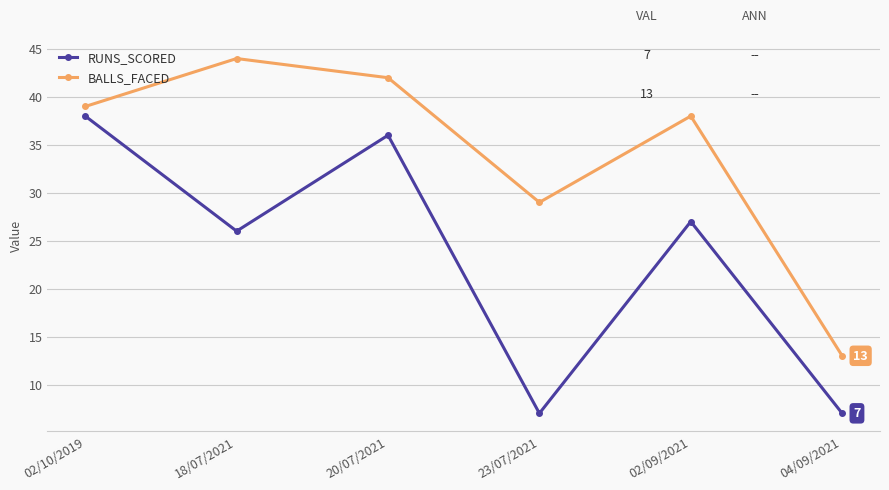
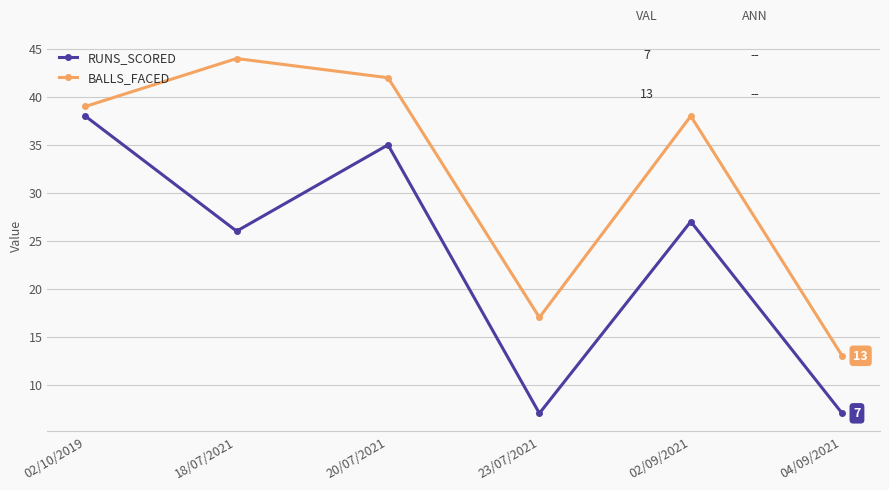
RUNS_SCORED, 20/07/2021: 36 -> 35
BALLS_FACED, 23/07/2021: 29 -> 17
